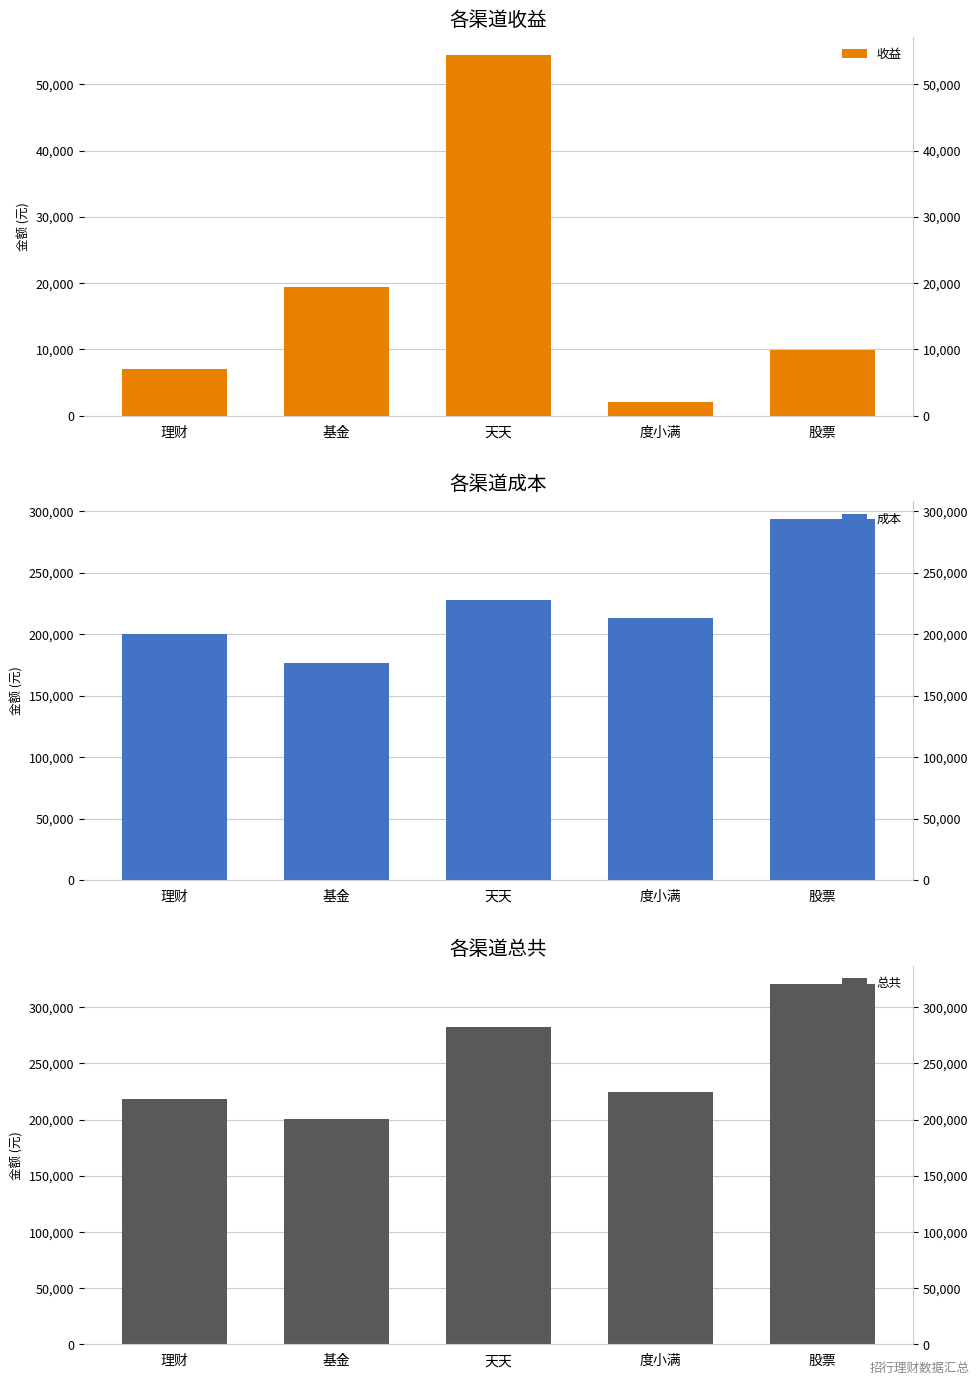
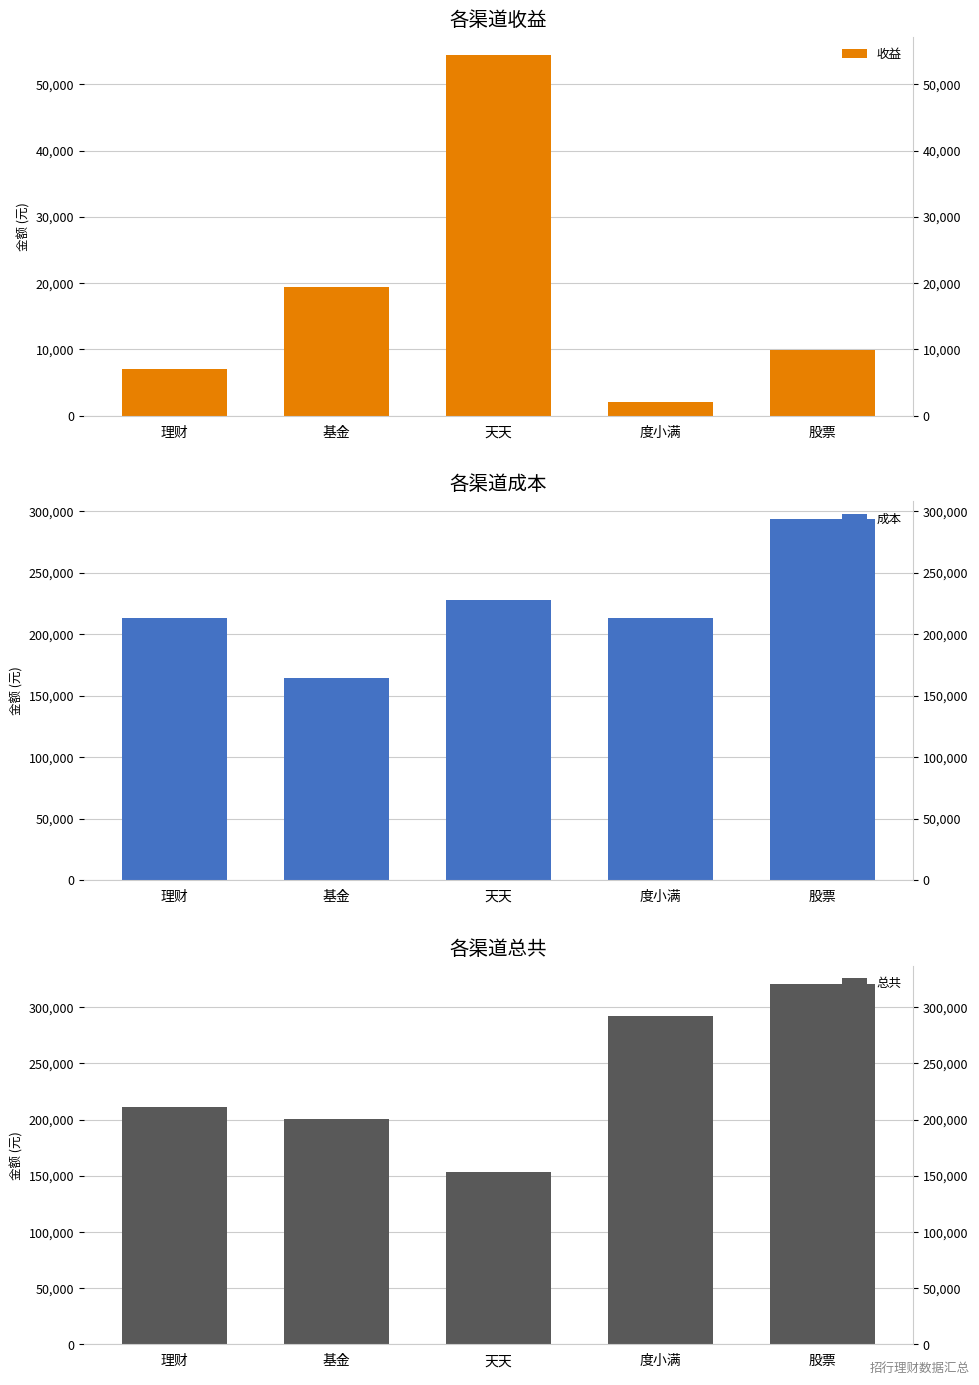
各渠道成本, 理财: 200,000 -> 213,000
各渠道成本, 基金: 177,000 -> 164,000
各渠道总共, 理财: 219,000 -> 212,000
各渠道总共, 天天: 282,000 -> 153,000
各渠道总共, 度小满: 225,000 -> 293,000
